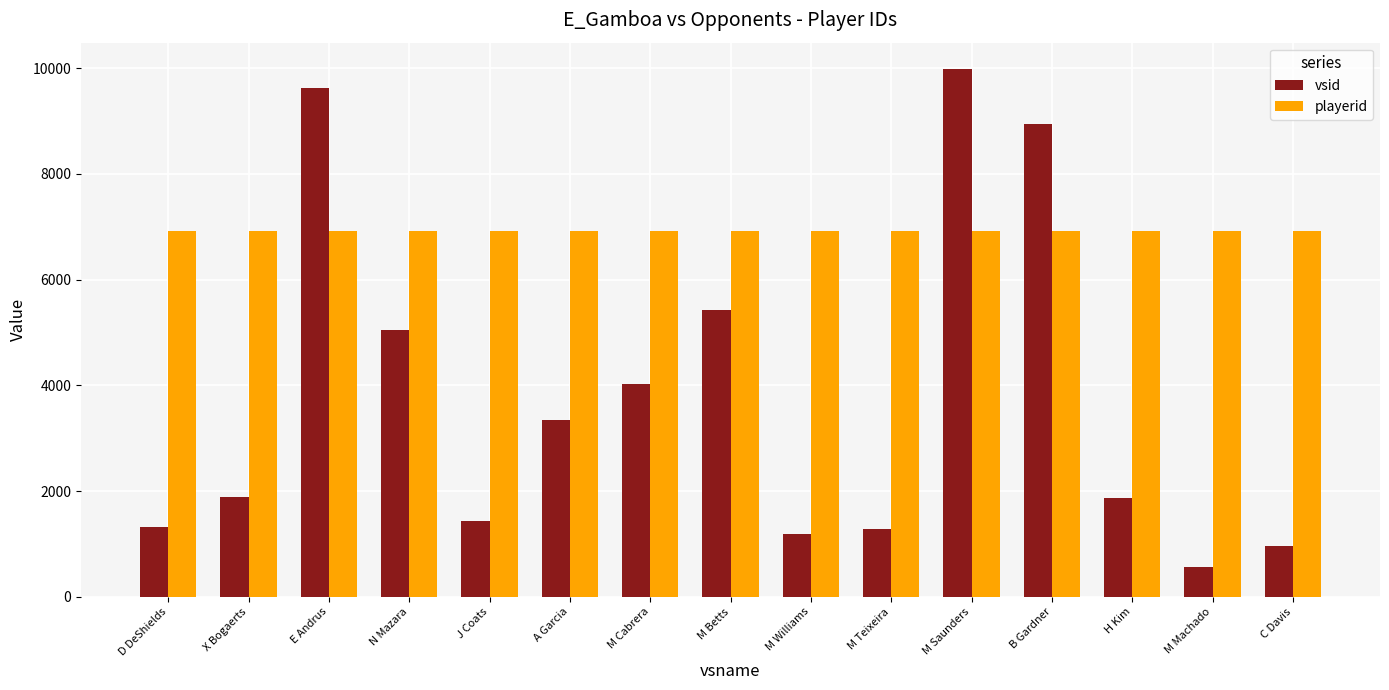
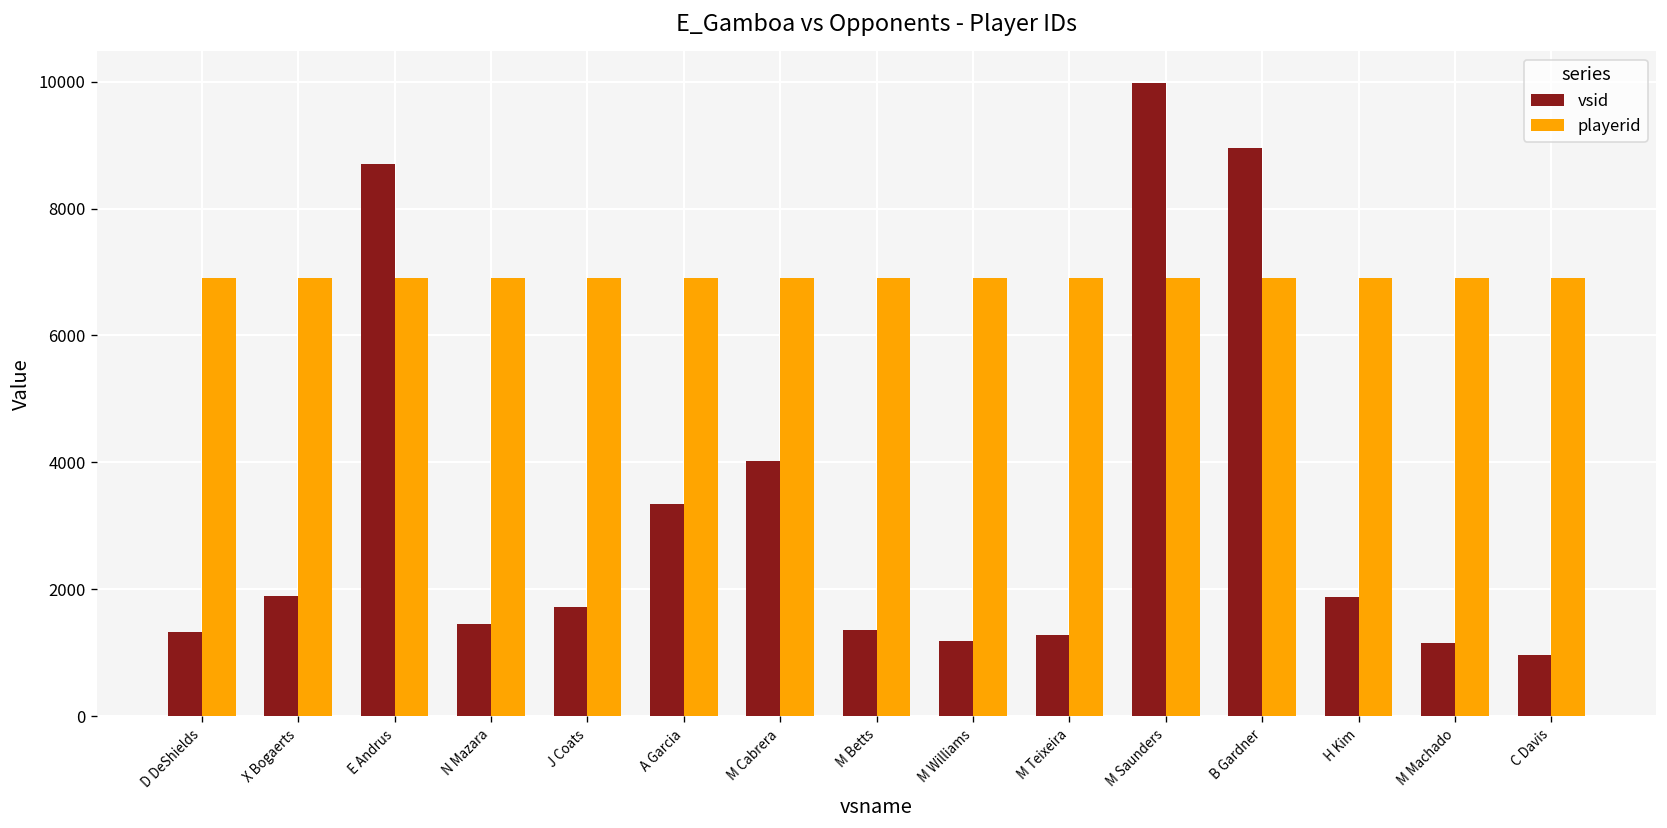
vsid, E Andrus: 9600 -> 8700
vsid, N Mazara: 5100 -> 1500
vsid, J Coats: 1400 -> 1700
vsid, M Betts: 5400 -> 1400
vsid, M Machado: 600 -> 1100
